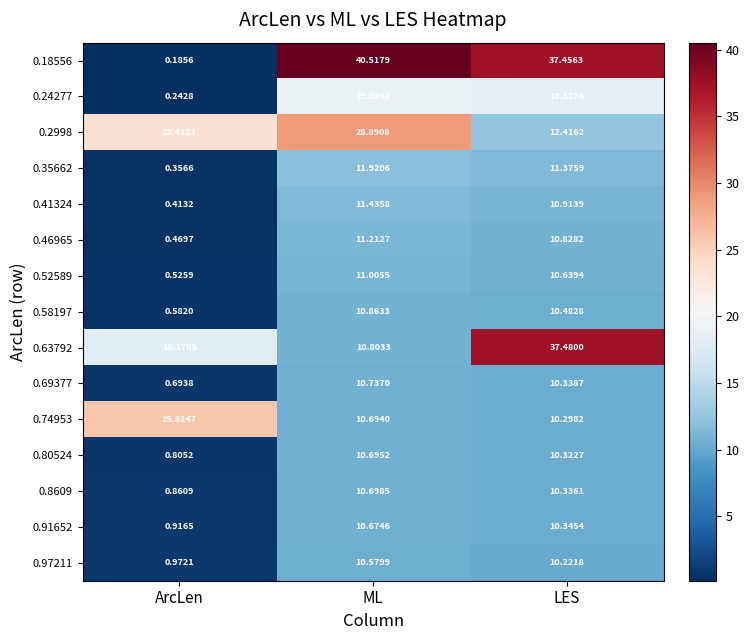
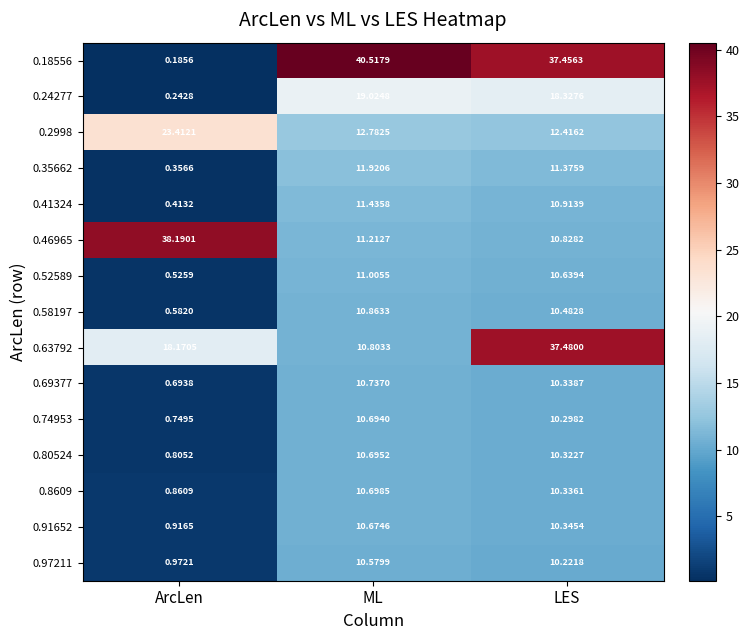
0.2998, ML: 28.8908 -> 12.7825
0.46965, ArcLen: 0.4697 -> 38.1901
0.74953, ArcLen: 25.8247 -> 0.7495
